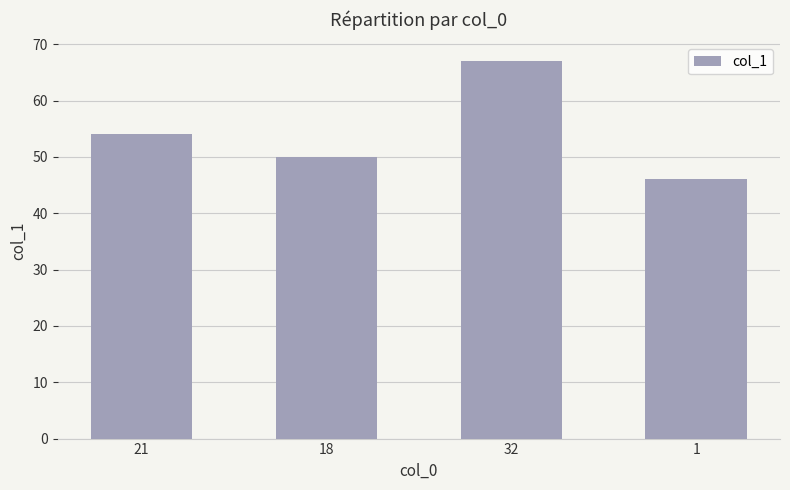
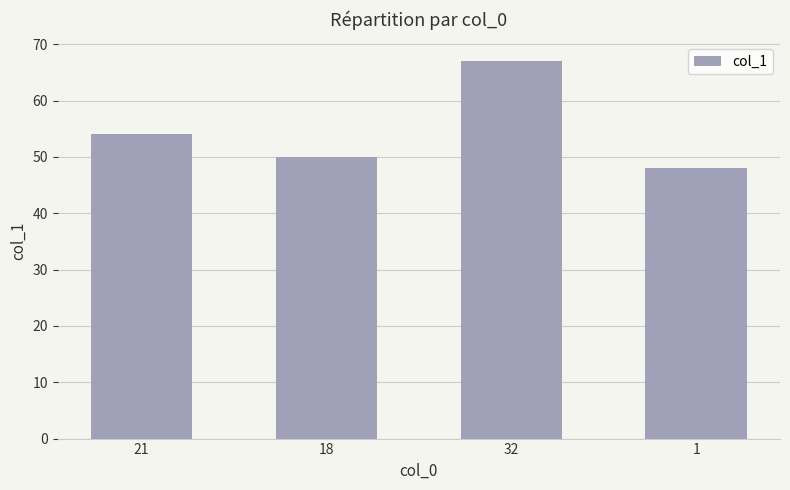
1: 46 -> 48
